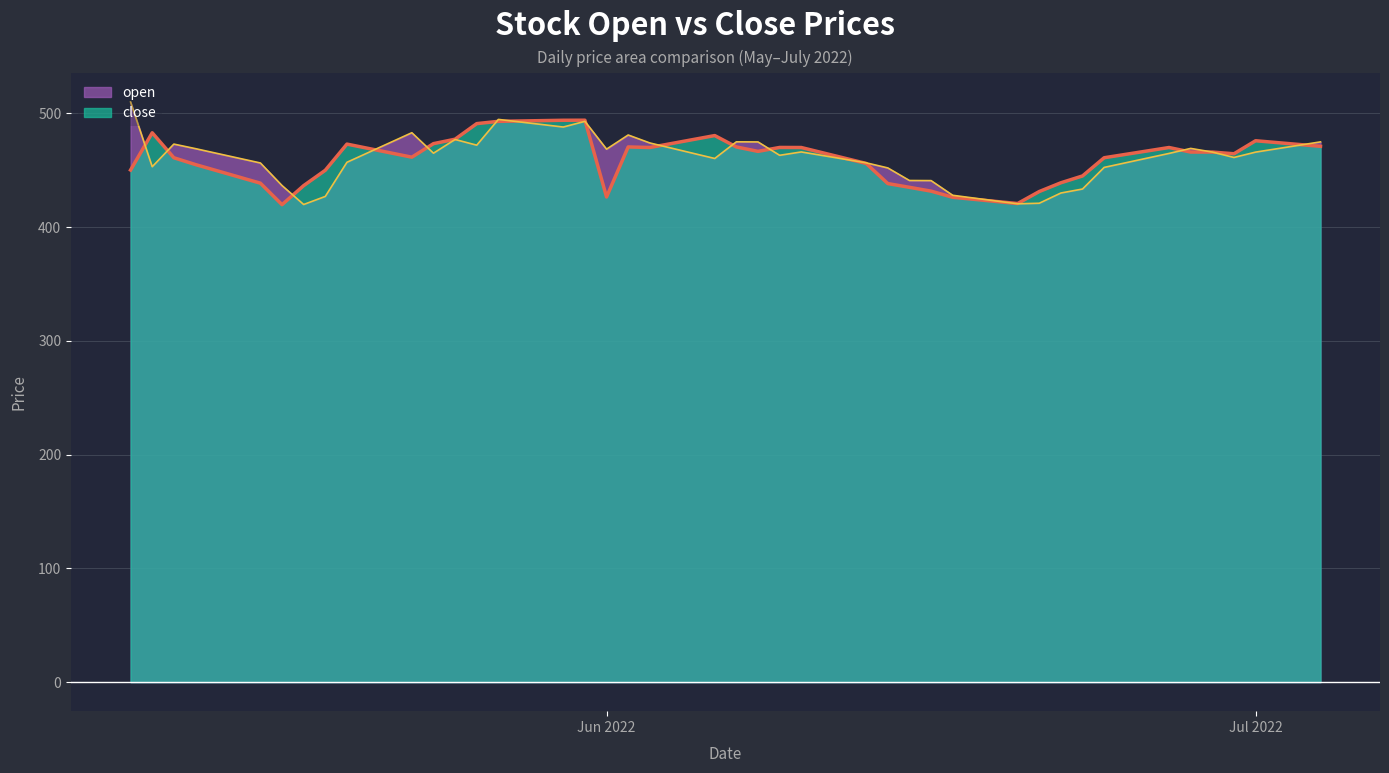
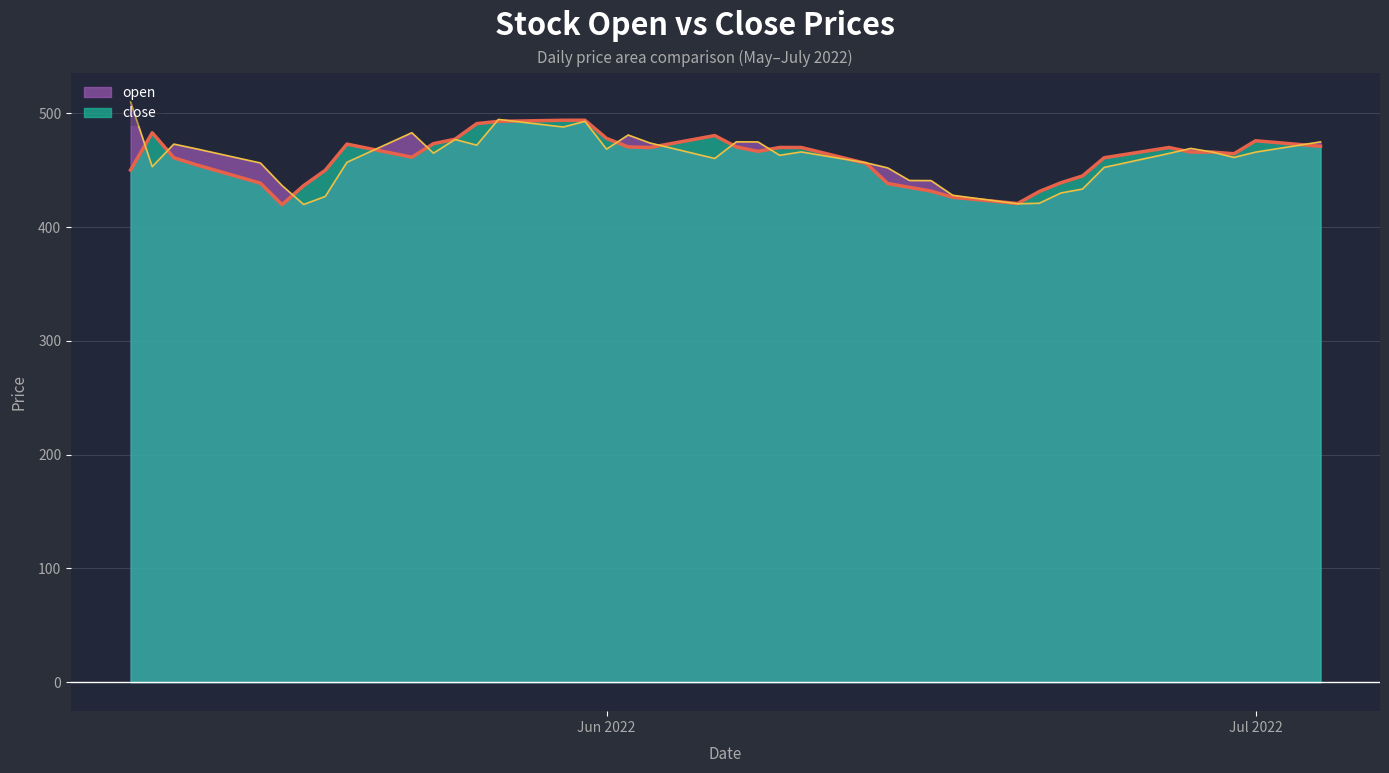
close, Jun 2022: 427 -> 478
